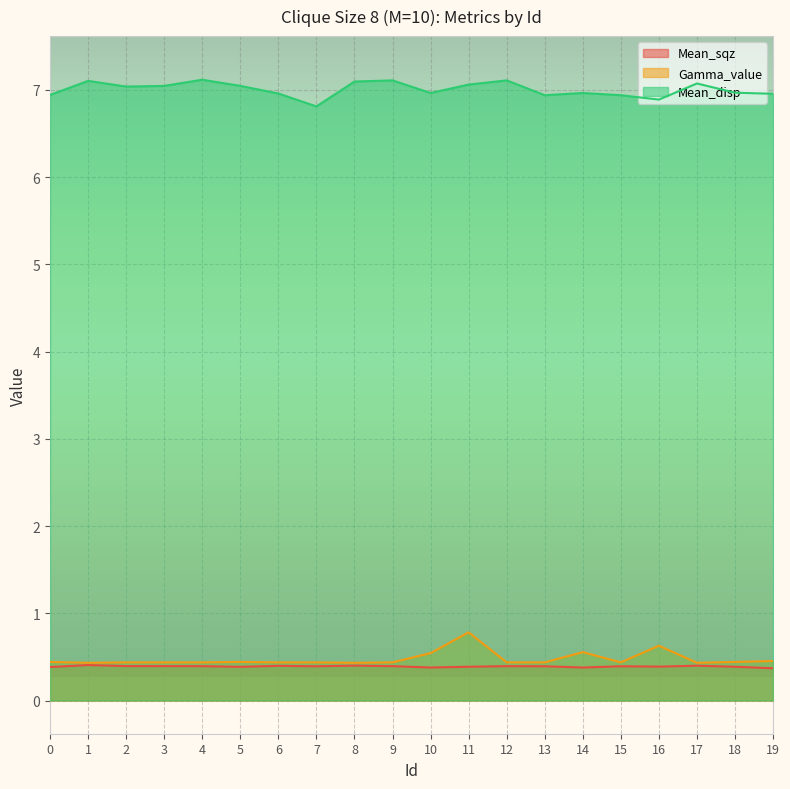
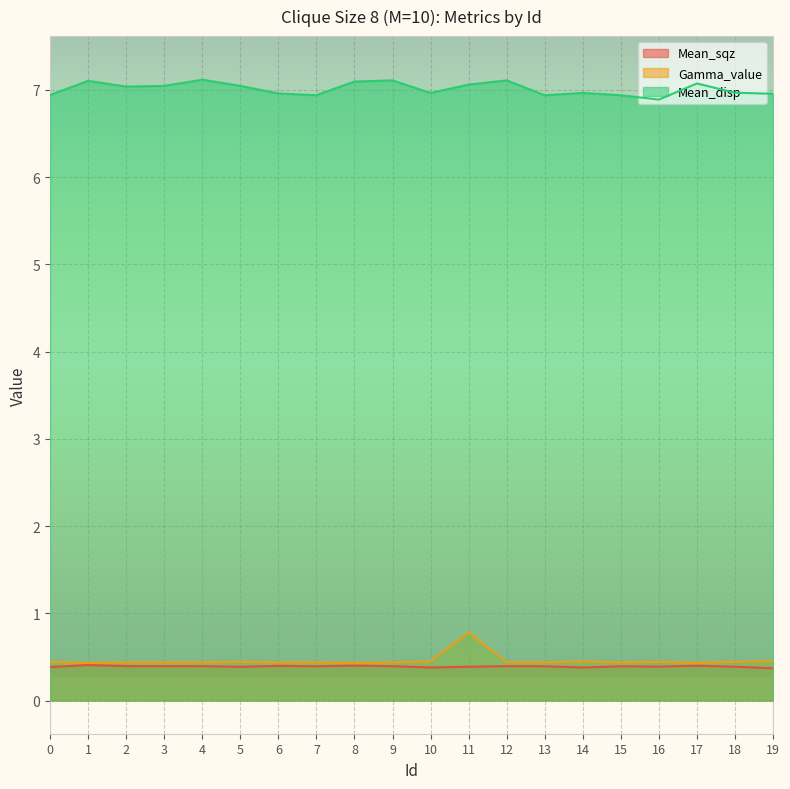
Mean_disp, 7: 6.8 -> 6.9
Gamma_value, 10: 0.5 -> 0.4
Gamma_value, 14: 0.6 -> 0.4
Gamma_value, 16: 0.6 -> 0.4
